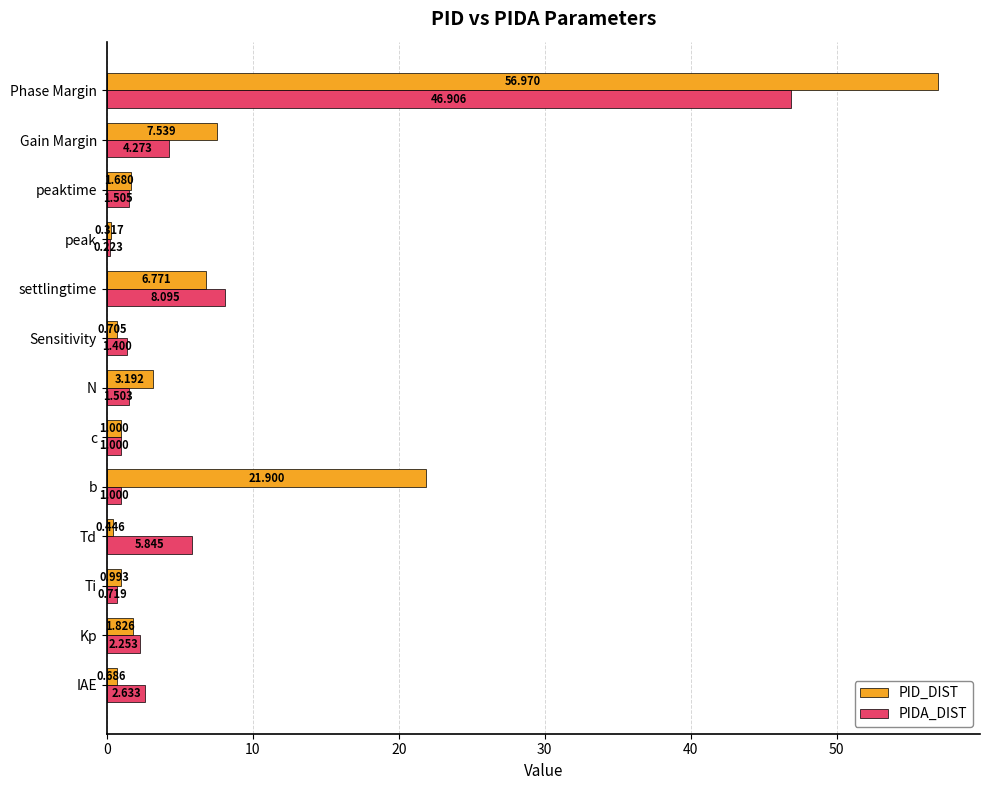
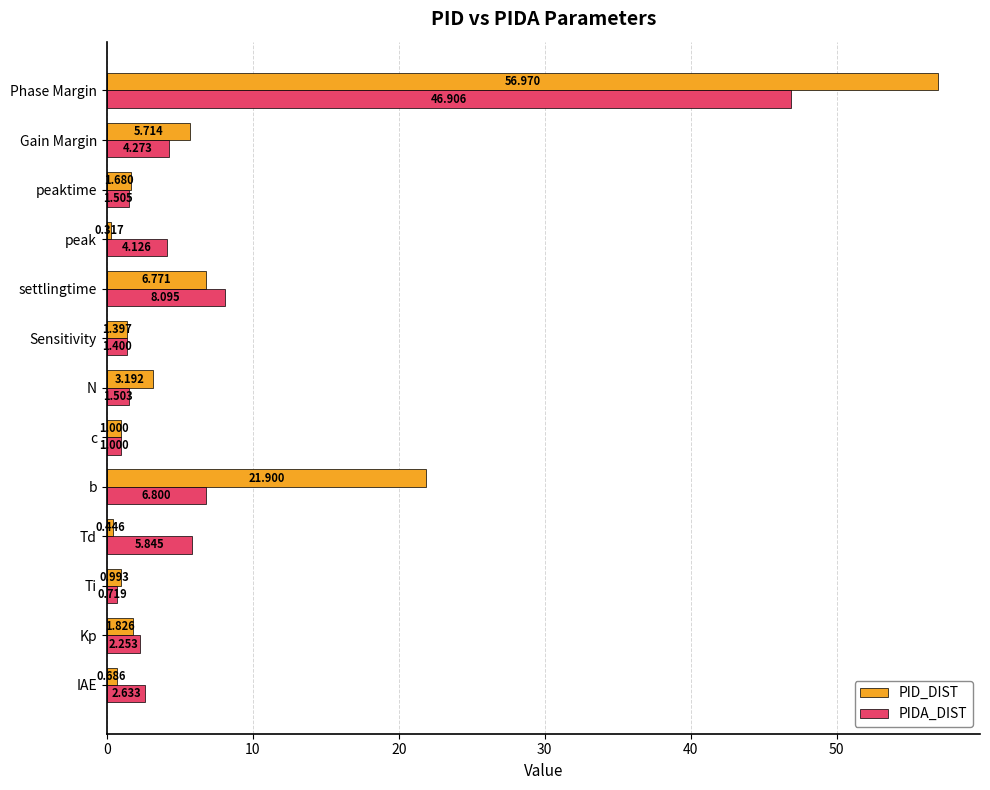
PID_DIST, Gain Margin: 7.539 -> 5.714
PIDA_DIST, peak: 0.223 -> 4.126
PID_DIST, Sensitivity: 0.705 -> 1.397
PIDA_DIST, b: 1.000 -> 6.800
